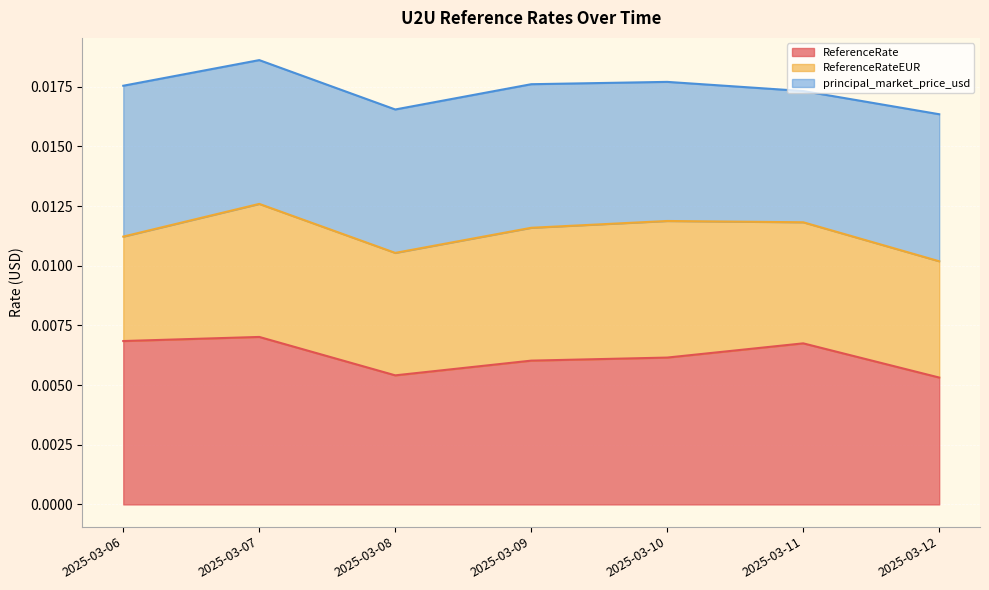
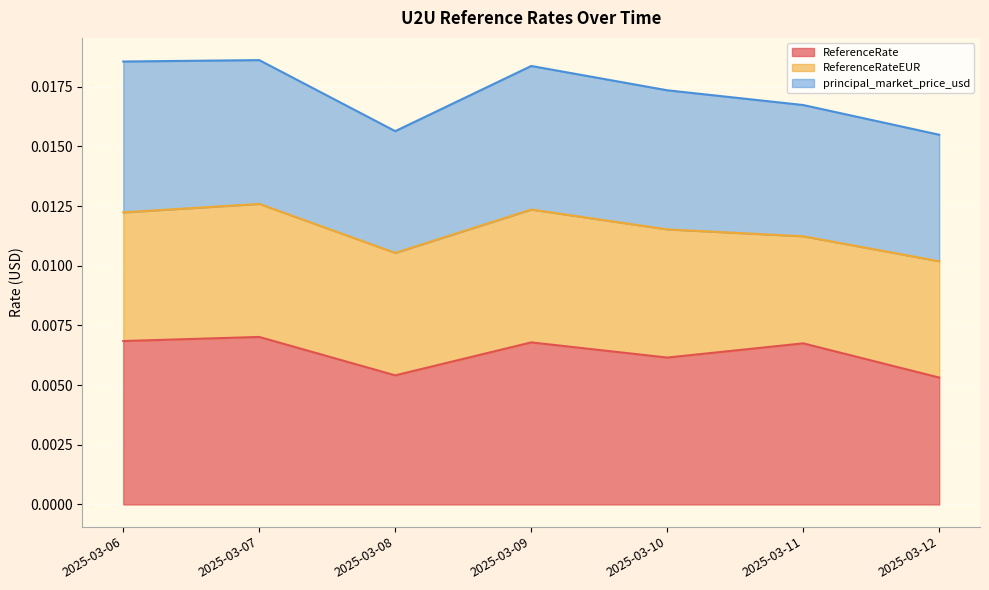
ReferenceRateEUR, 2025-03-06: 0.0044 -> 0.0054
principal_market_price_usd, 2025-03-08: 0.0060 -> 0.0051
ReferenceRate, 2025-03-09: 0.0060 -> 0.0068
ReferenceRateEUR, 2025-03-10: 0.0057 -> 0.0054
ReferenceRateEUR, 2025-03-11: 0.0051 -> 0.0045
principal_market_price_usd, 2025-03-12: 0.0062 -> 0.0053
